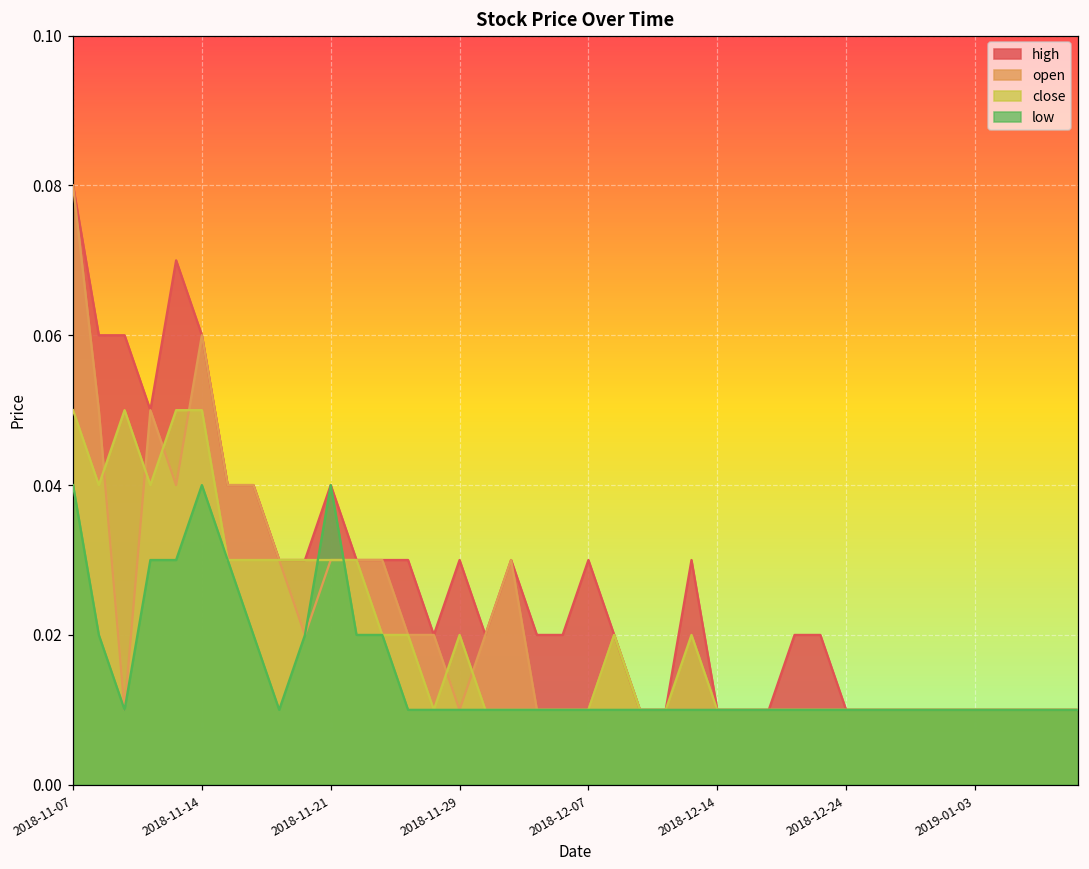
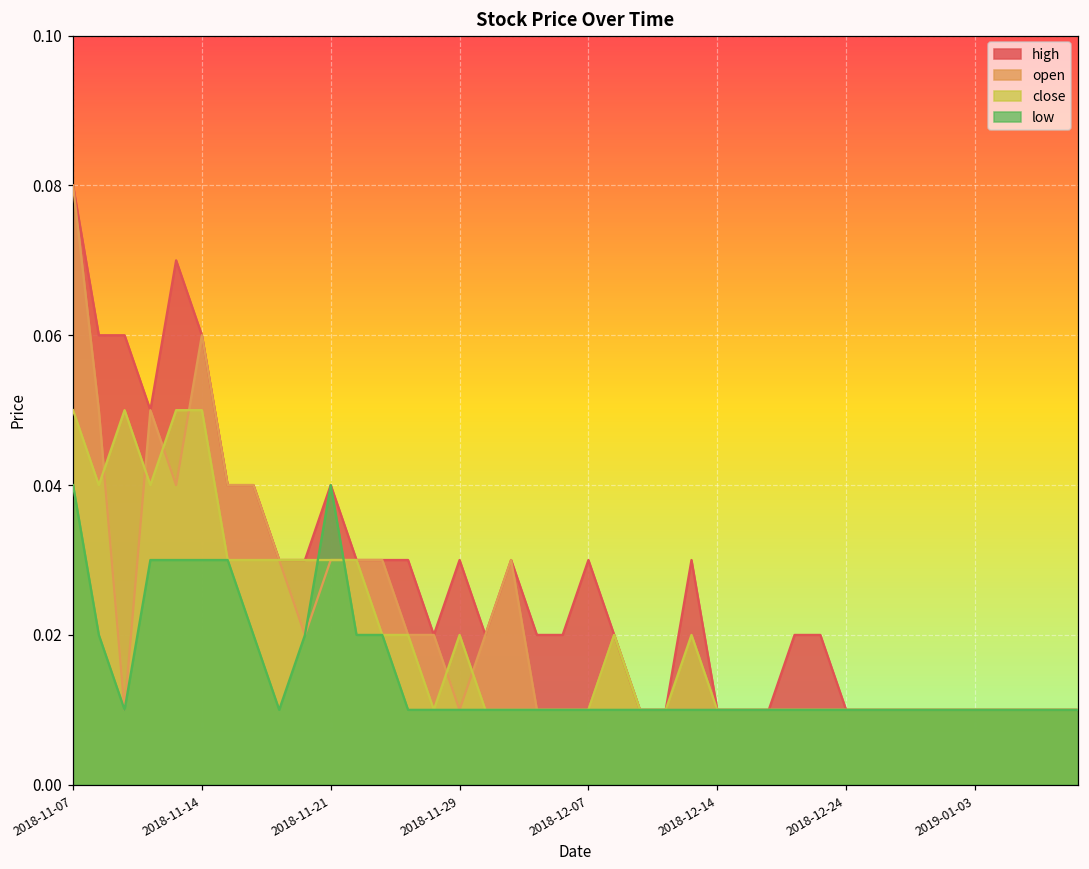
low, 2018-11-14: 0.04 -> 0.03
